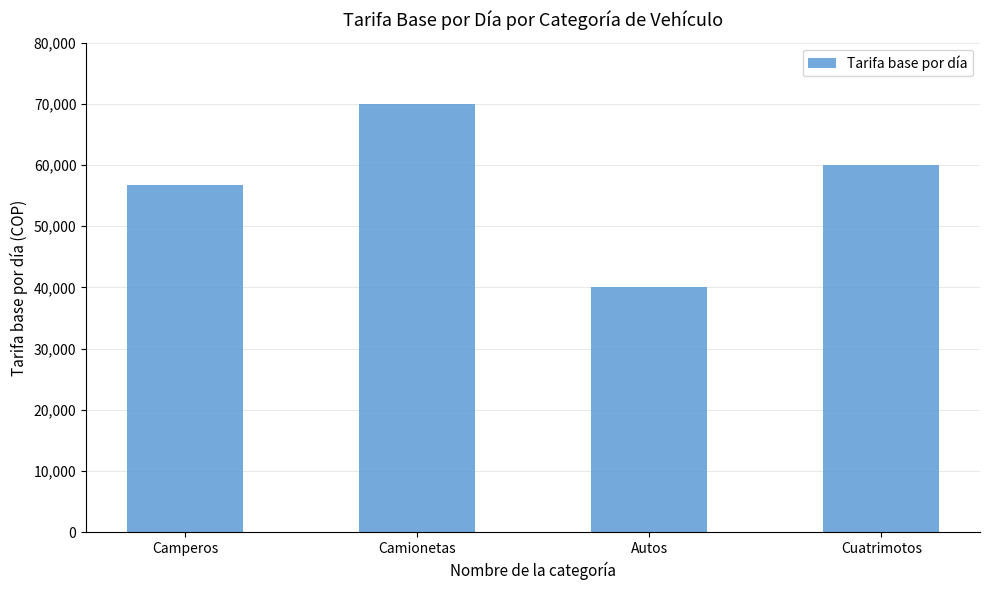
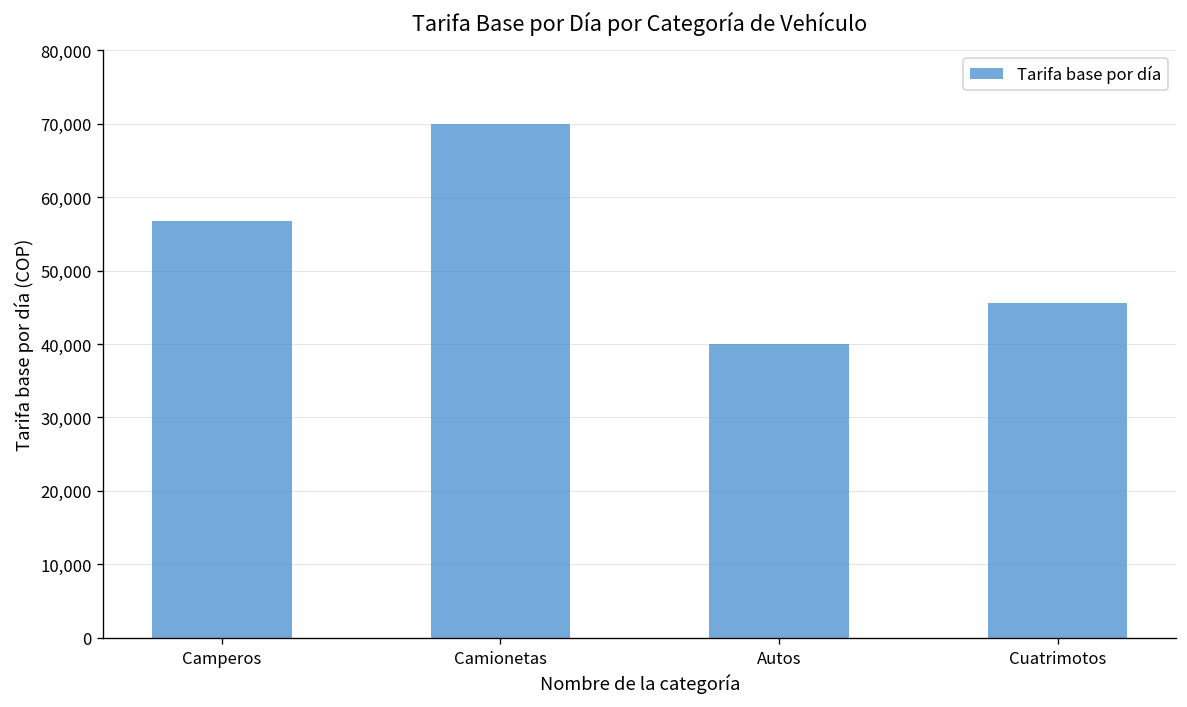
Cuatrimotos: 60,000 -> 46,000
